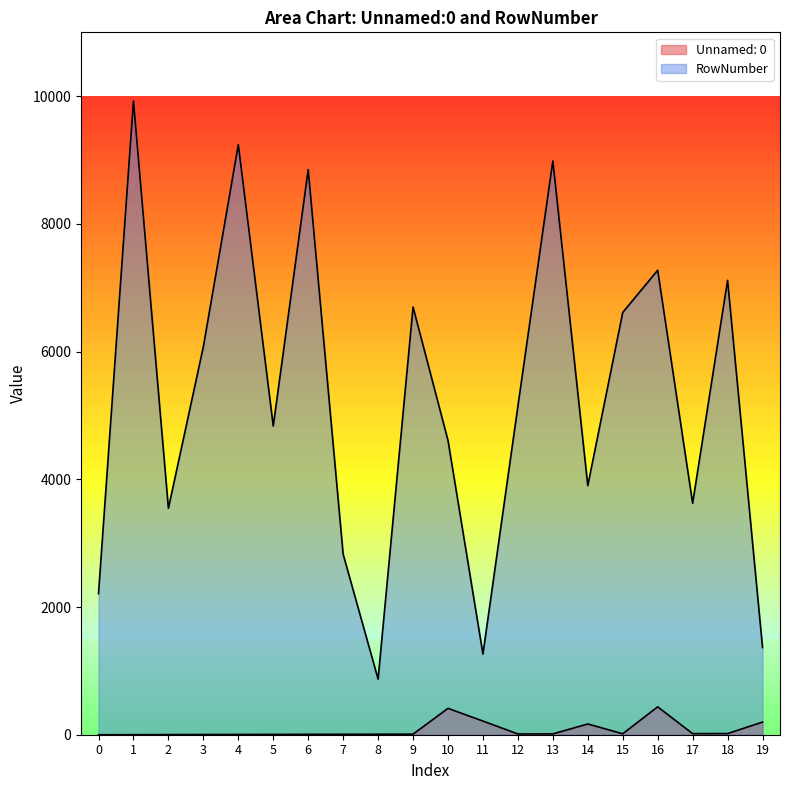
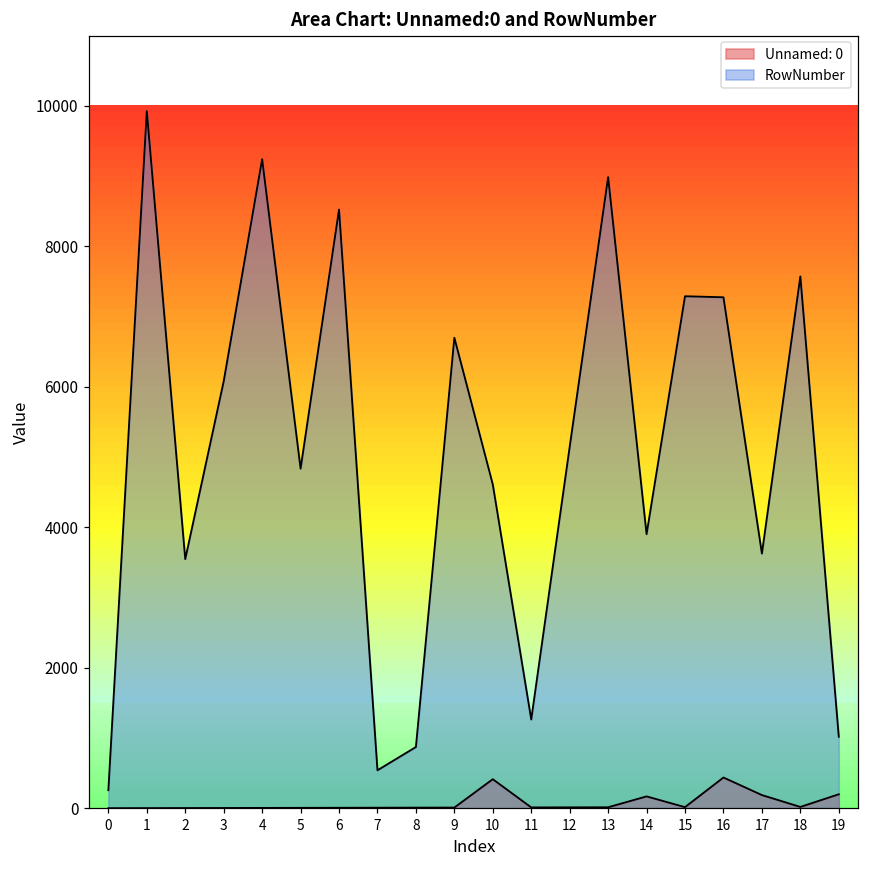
RowNumber, 0: 2200 -> 300
RowNumber, 6: 8800 -> 8500
RowNumber, 7: 2800 -> 500
Unnamed: 0, 11: 200 -> 0
RowNumber, 15: 6600 -> 7300
Unnamed: 0, 17: 0 -> 200
RowNumber, 18: 7100 -> 7600
RowNumber, 19: 1400 -> 1000
